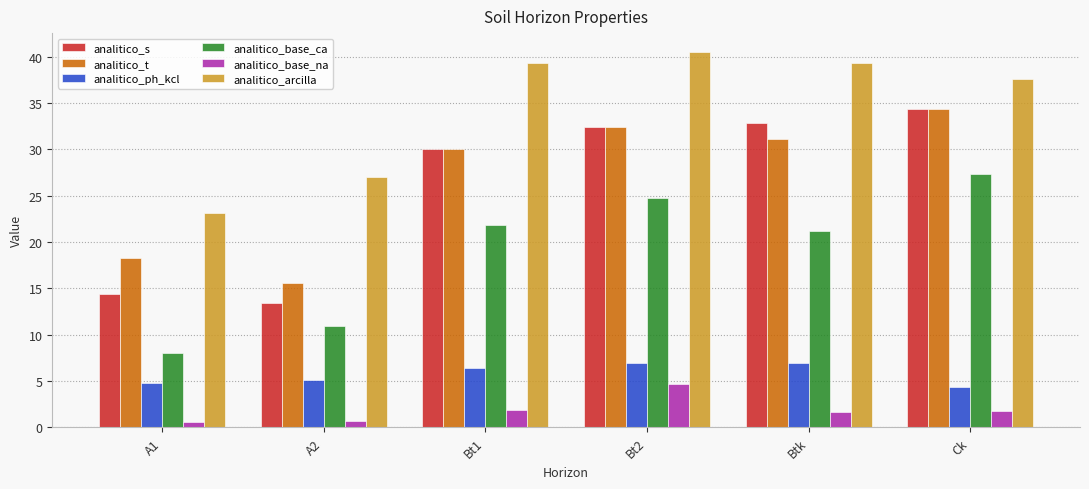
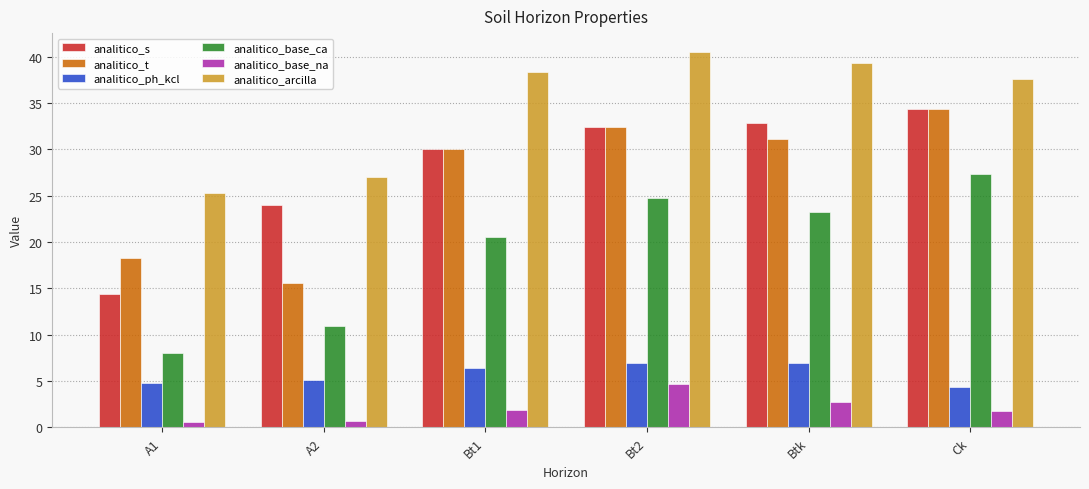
analitico_arcilla, A1: 23 -> 25
analitico_s, A2: 13 -> 24
analitico_base_ca, Bt1: 22 -> 21
analitico_arcilla, Bt1: 39 -> 38
analitico_base_ca, Btk: 21 -> 23
analitico_base_na, Btk: 2 -> 3
